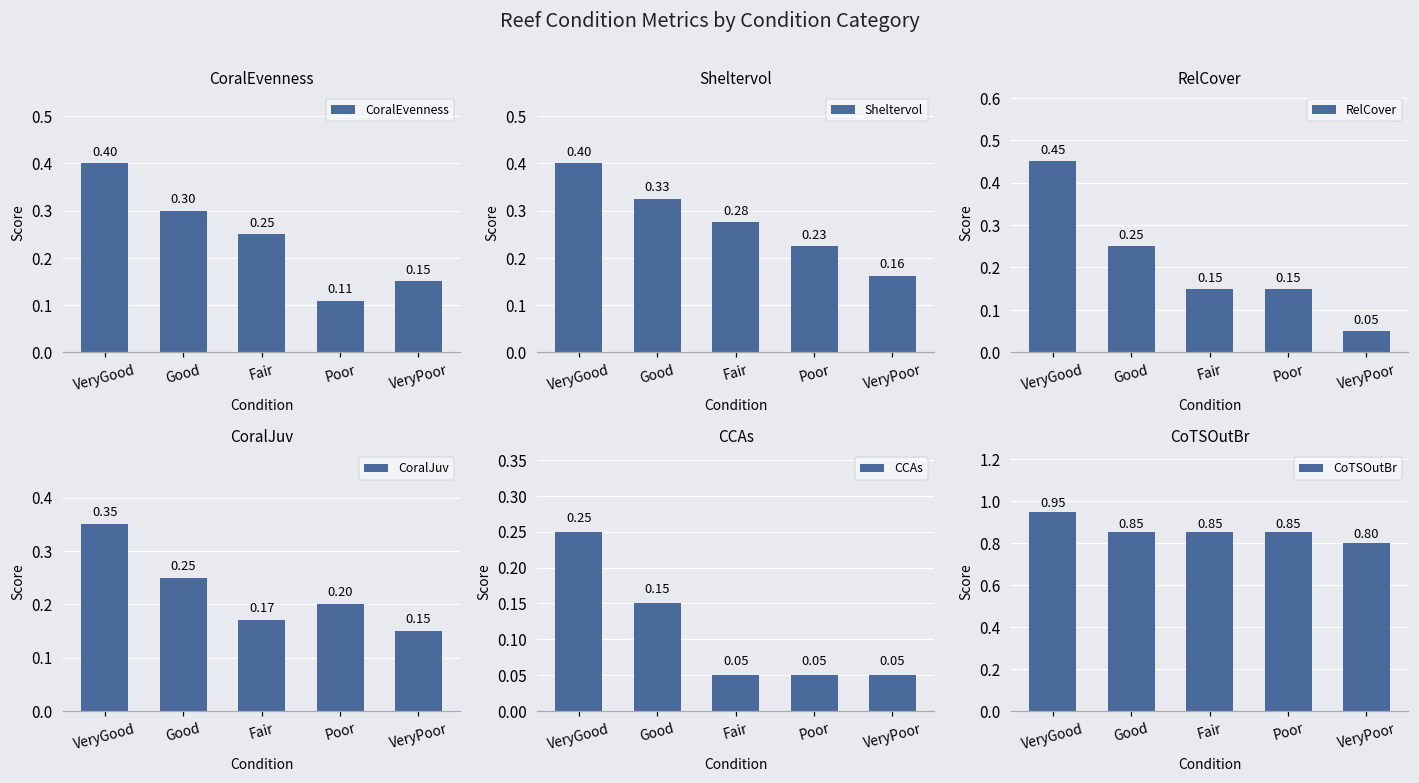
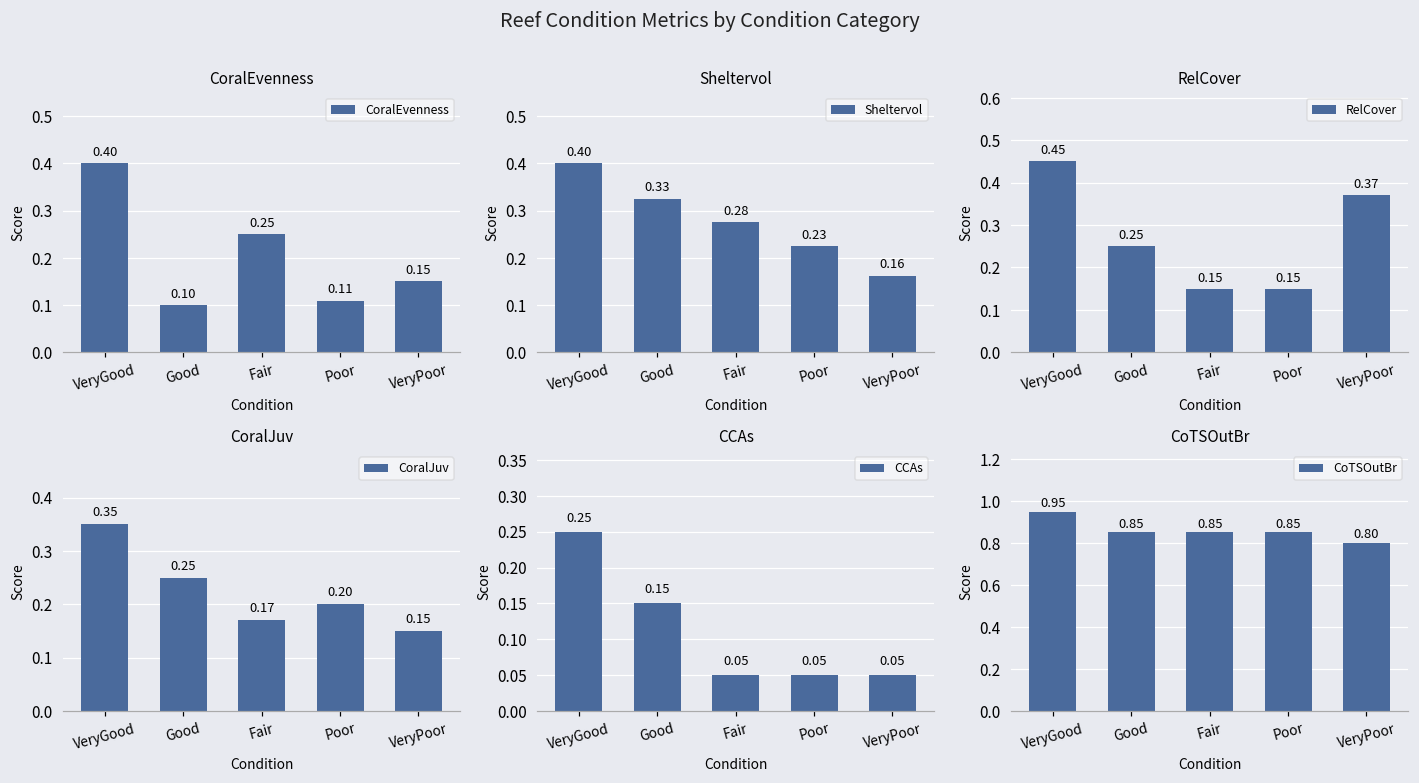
CoralEvenness, Good: 0.30 -> 0.10
RelCover, VeryPoor: 0.05 -> 0.37
